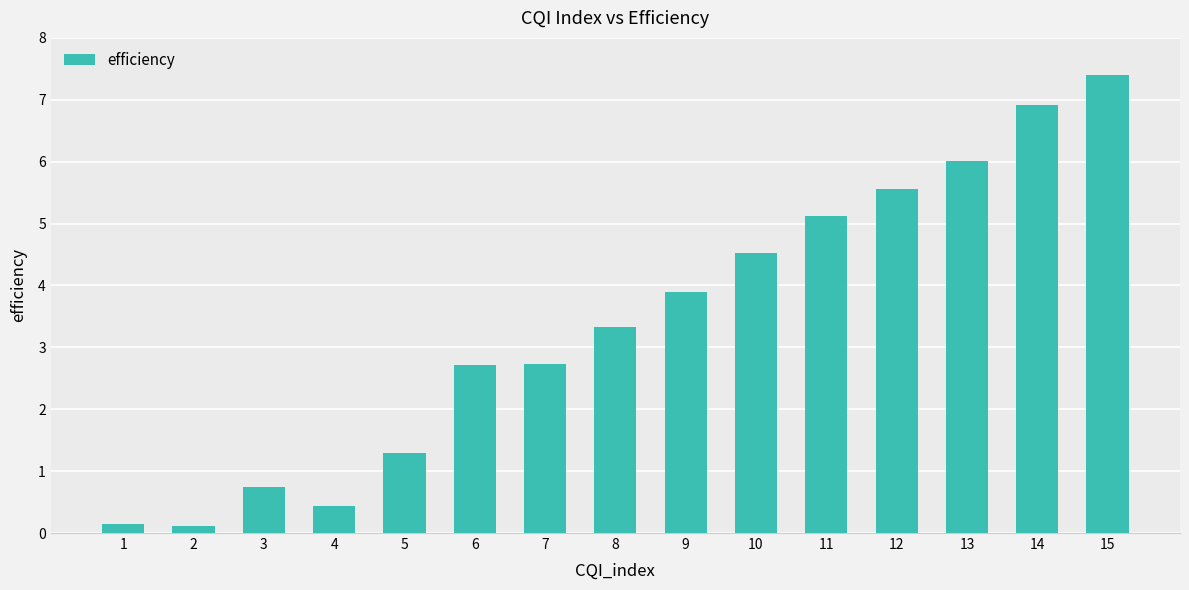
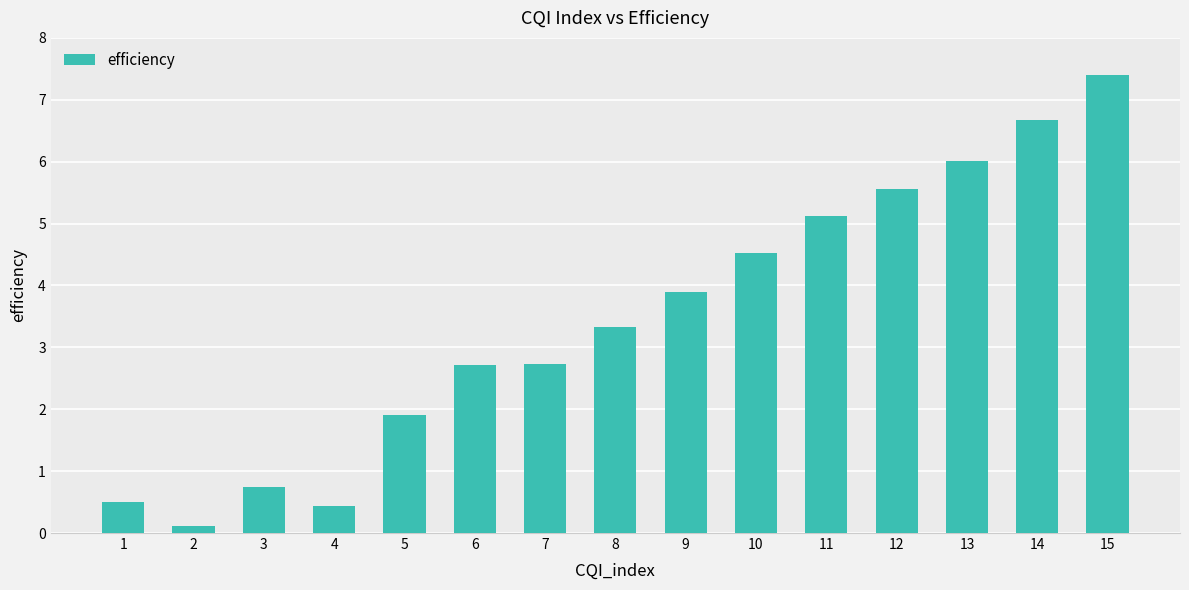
1: 0.2 -> 0.5
5: 1.3 -> 1.9
14: 6.9 -> 6.7
